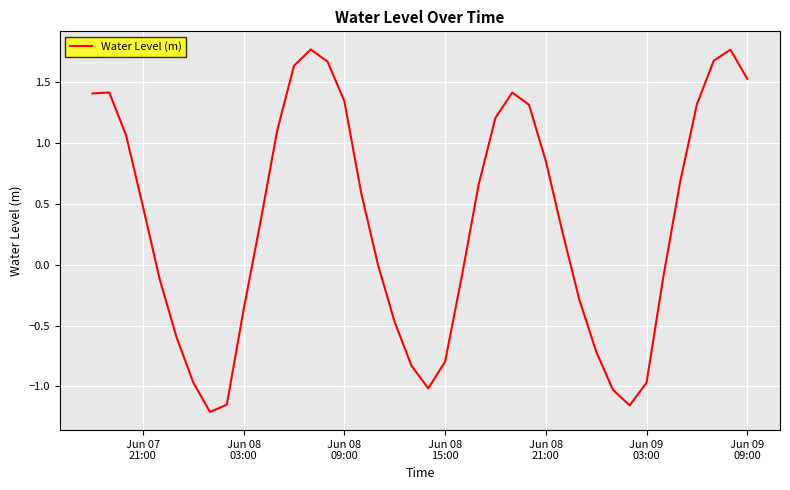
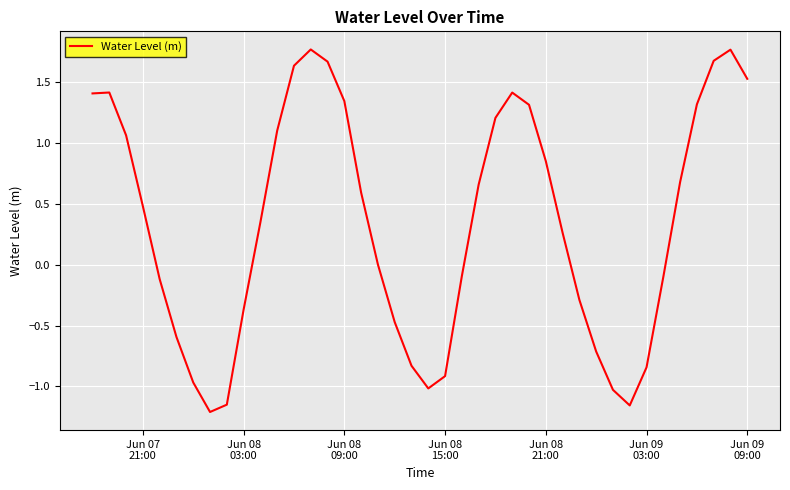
Jun 08 15:00: -0.80 -> -0.92
Jun 09 03:00: -0.97 -> -0.84
